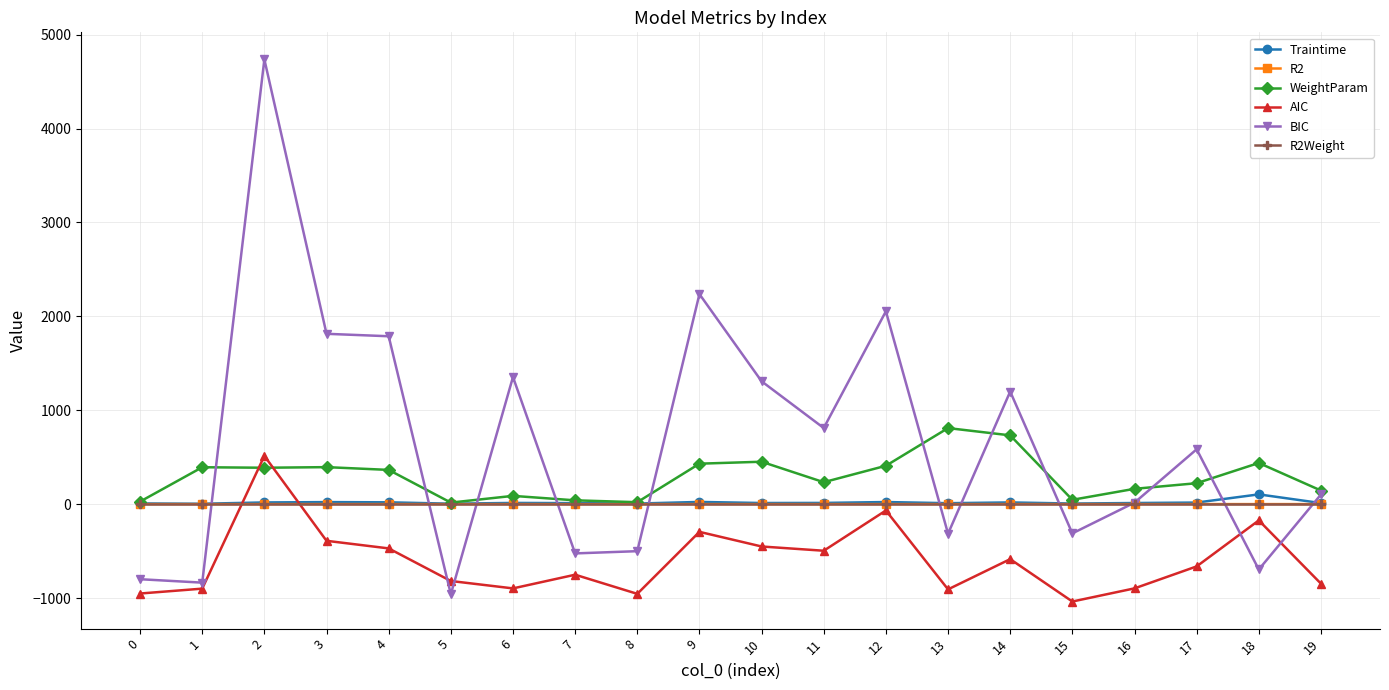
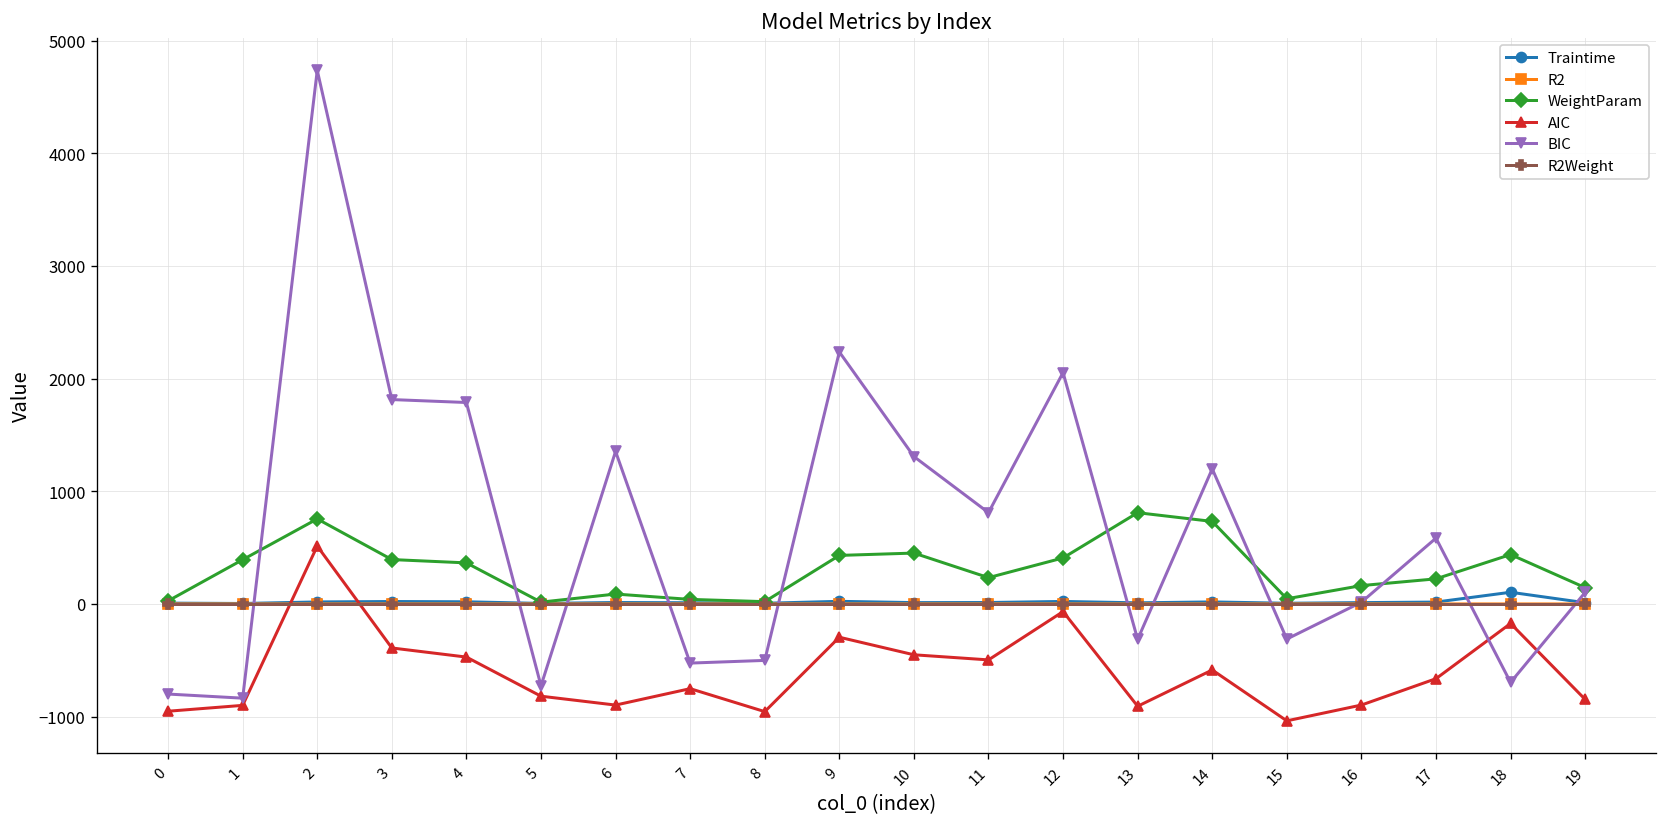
WeightParam, 2: 400 -> 800
BIC, 5: -1000 -> -700
